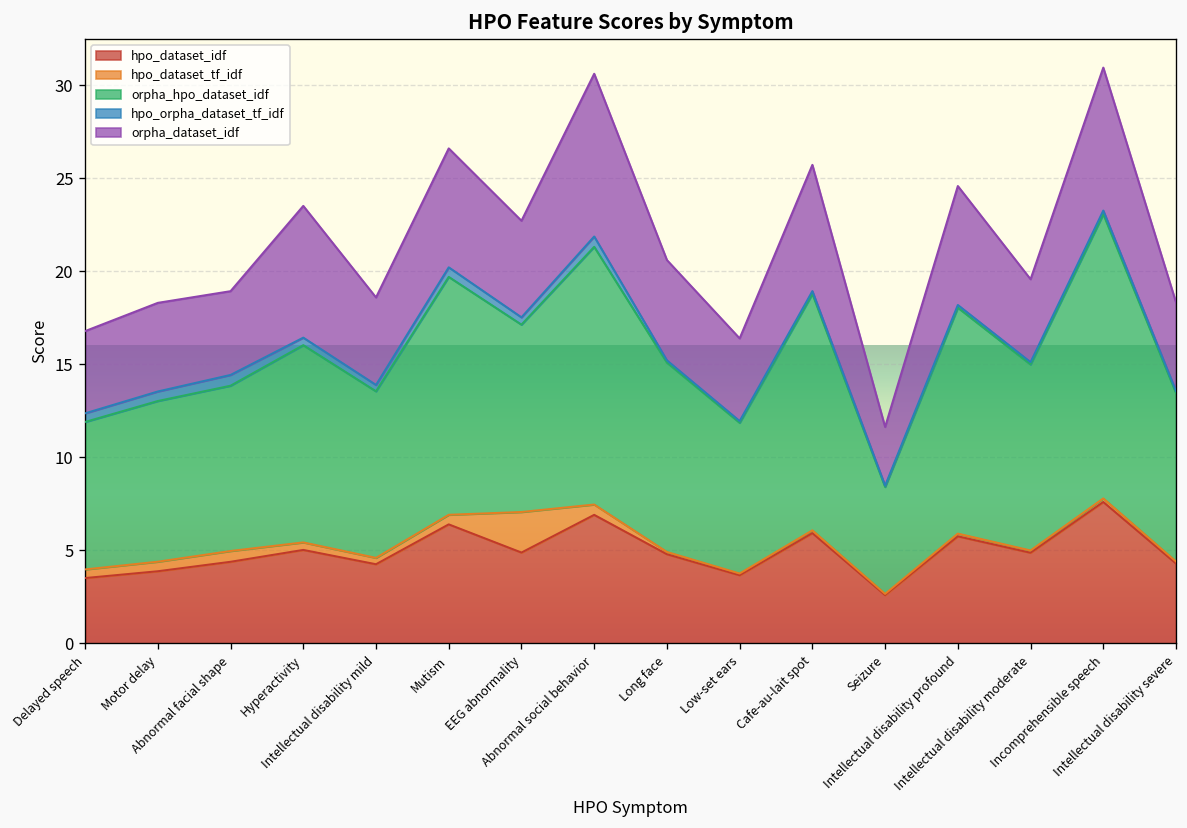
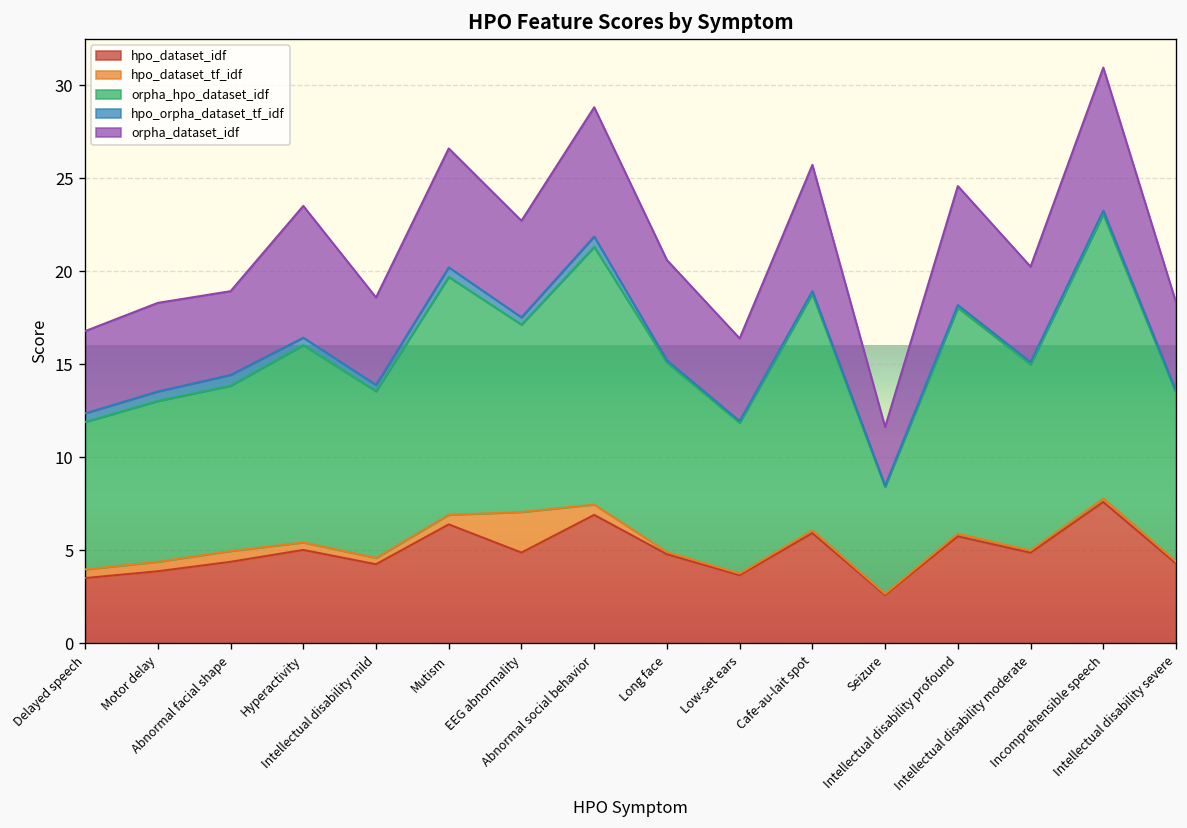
orpha_dataset_idf, Abnormal social behavior: 8.7 -> 6.9
orpha_dataset_idf, Intellectual disability moderate: 4.5 -> 5.1
